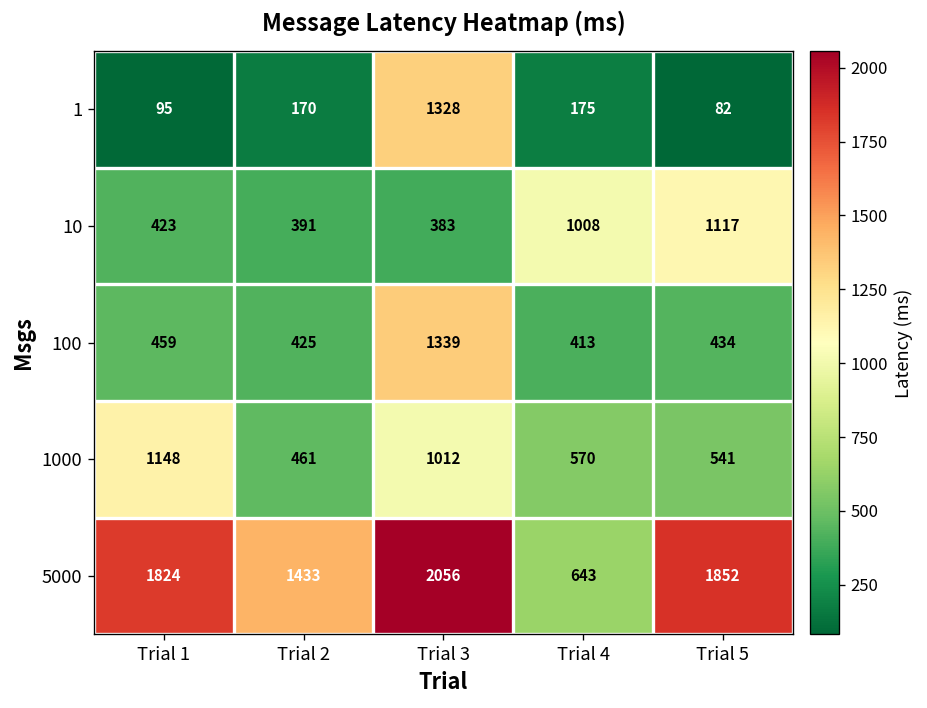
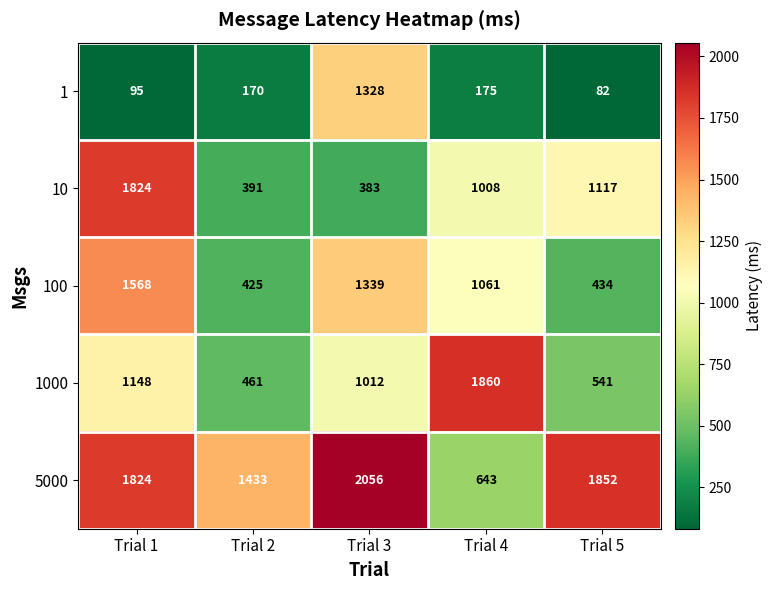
10, Trial 1: 423 -> 1824
100, Trial 1: 459 -> 1568
100, Trial 4: 413 -> 1061
1000, Trial 4: 570 -> 1860
